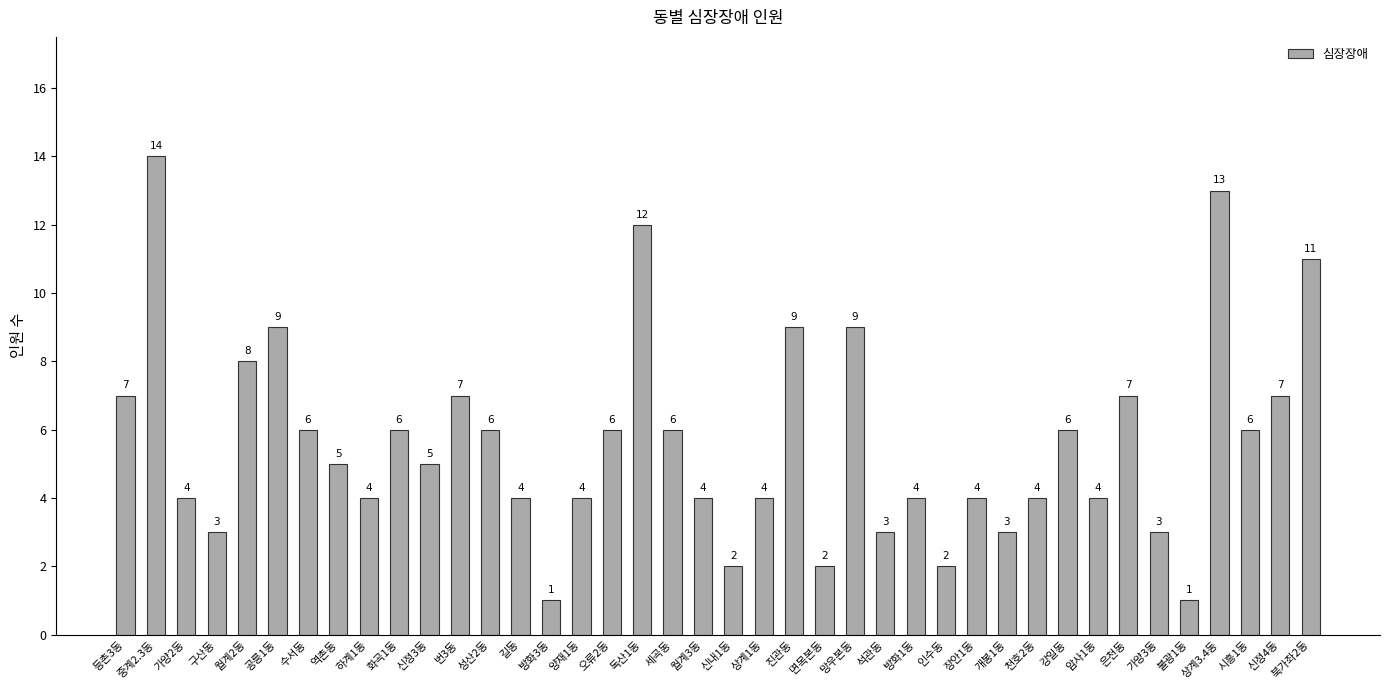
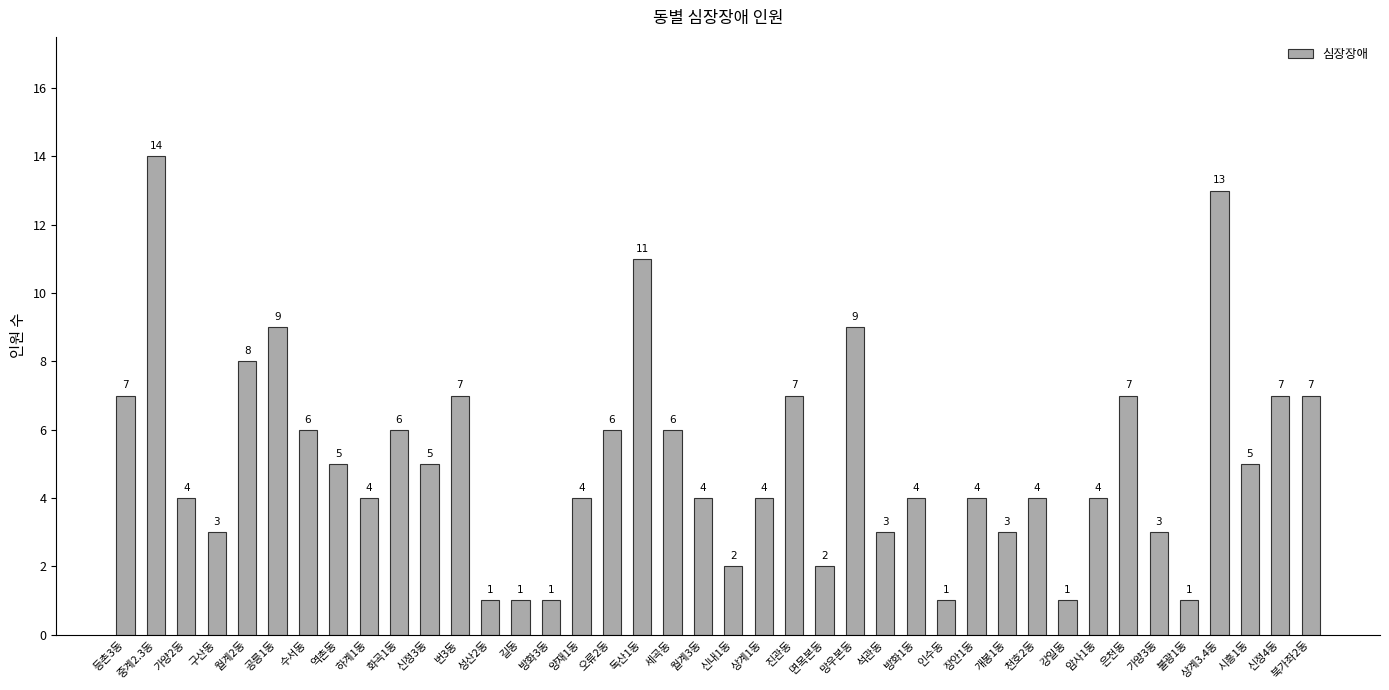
성산2동: 6 -> 1
길동: 4 -> 1
독산1동: 12 -> 11
진관동: 9 -> 7
인수동: 2 -> 1
강일동: 6 -> 1
시흥1동: 6 -> 5
북가좌2동: 11 -> 7
